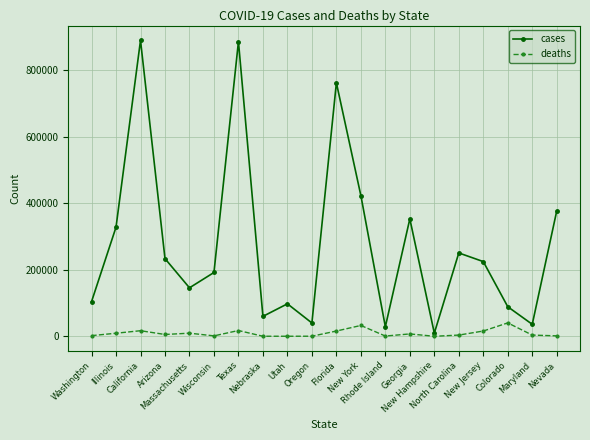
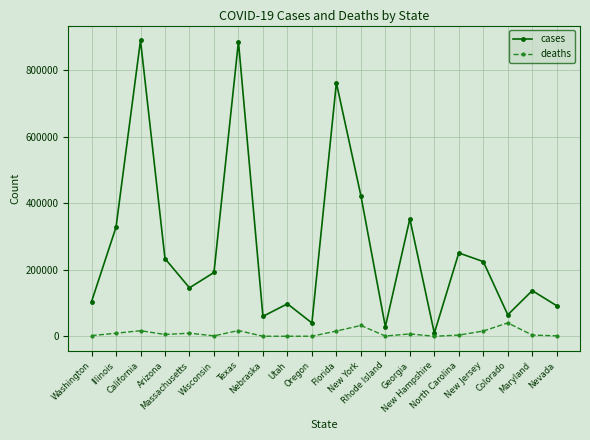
cases, Colorado: 90000 -> 70000
cases, Maryland: 40000 -> 140000
cases, Nevada: 380000 -> 90000
